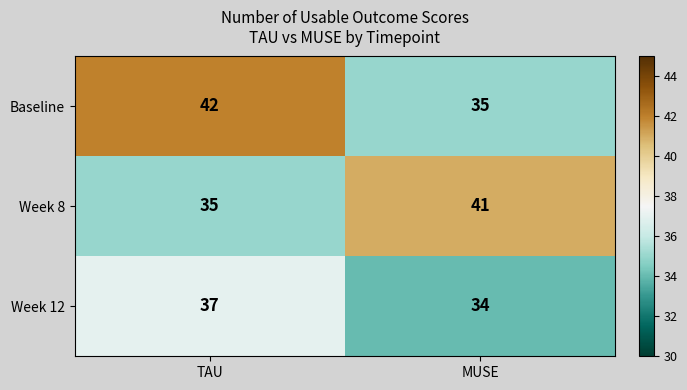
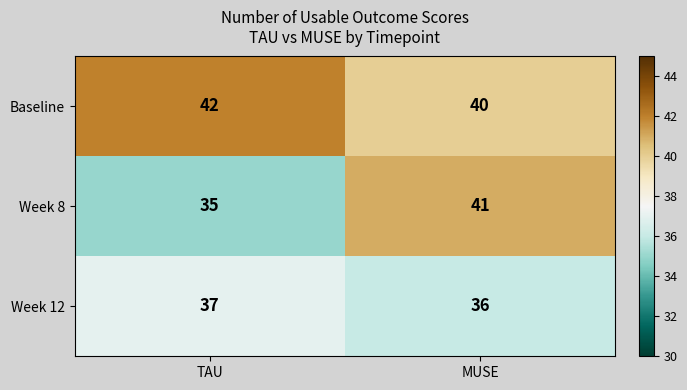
Baseline, MUSE: 35 -> 40
Week 12, MUSE: 34 -> 36
